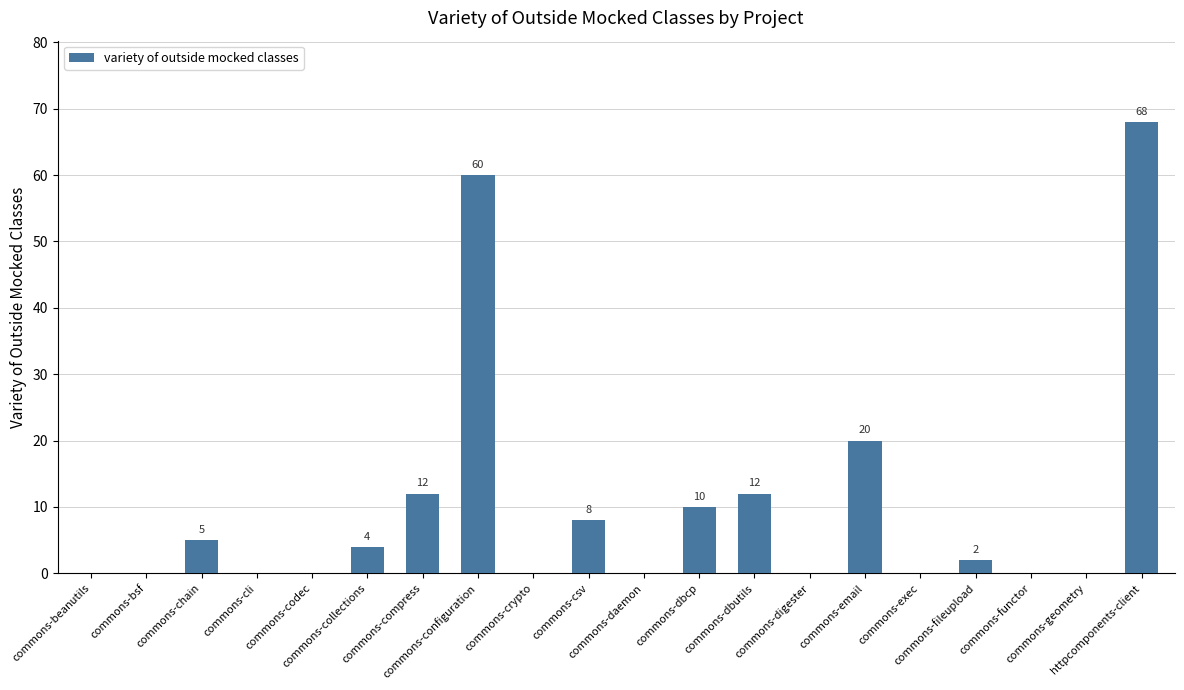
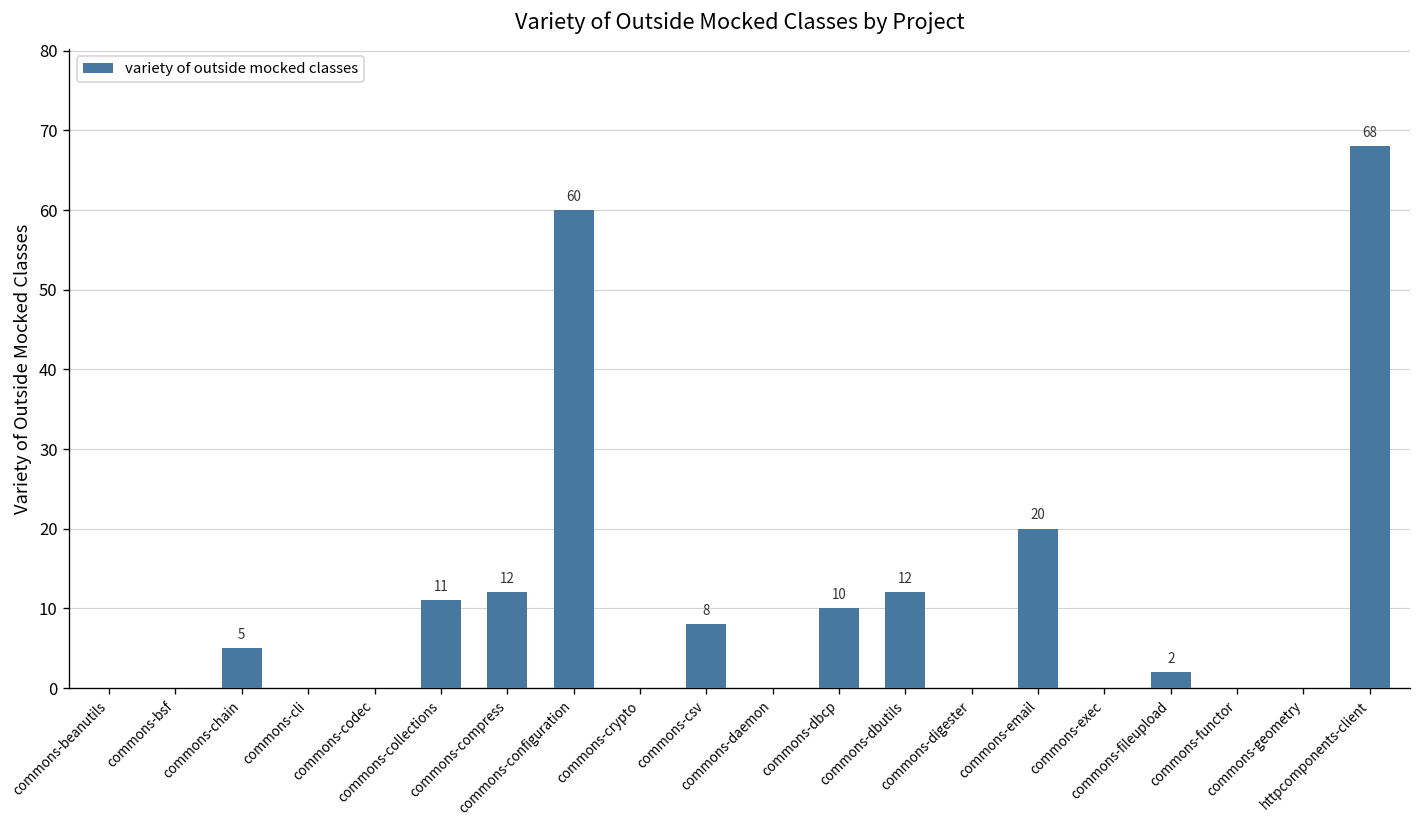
commons-collections: 4 -> 11
